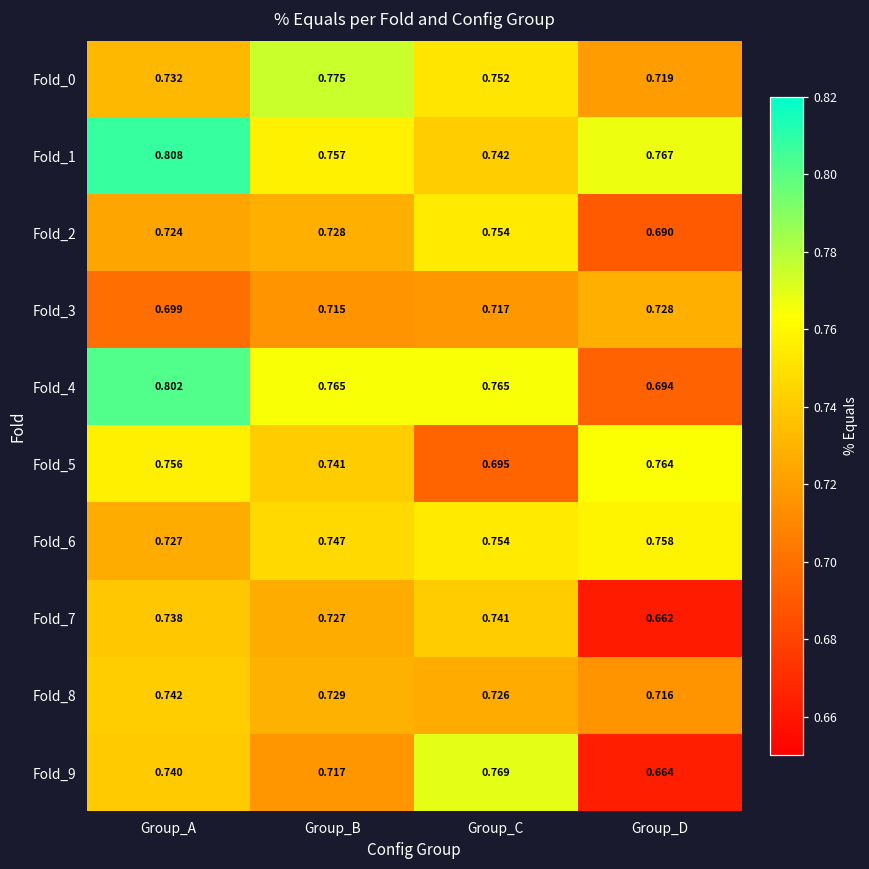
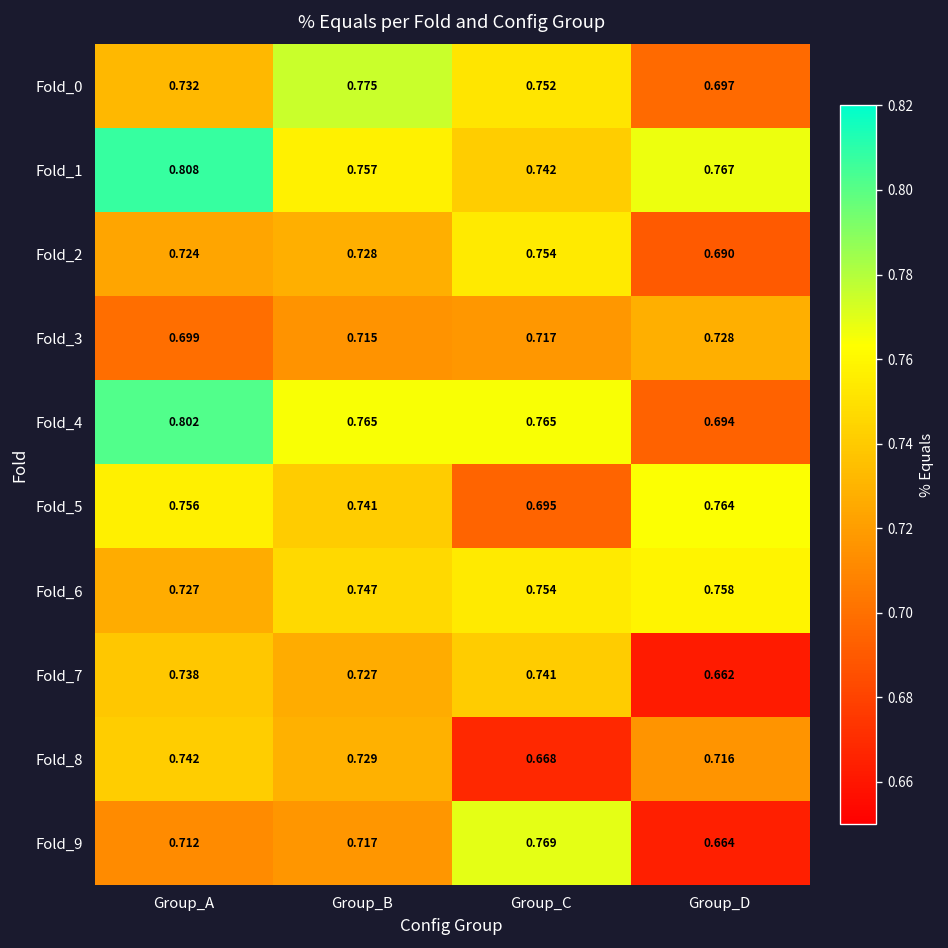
Fold_0, Group_D: 0.719 -> 0.697
Fold_8, Group_C: 0.726 -> 0.668
Fold_9, Group_A: 0.740 -> 0.712
